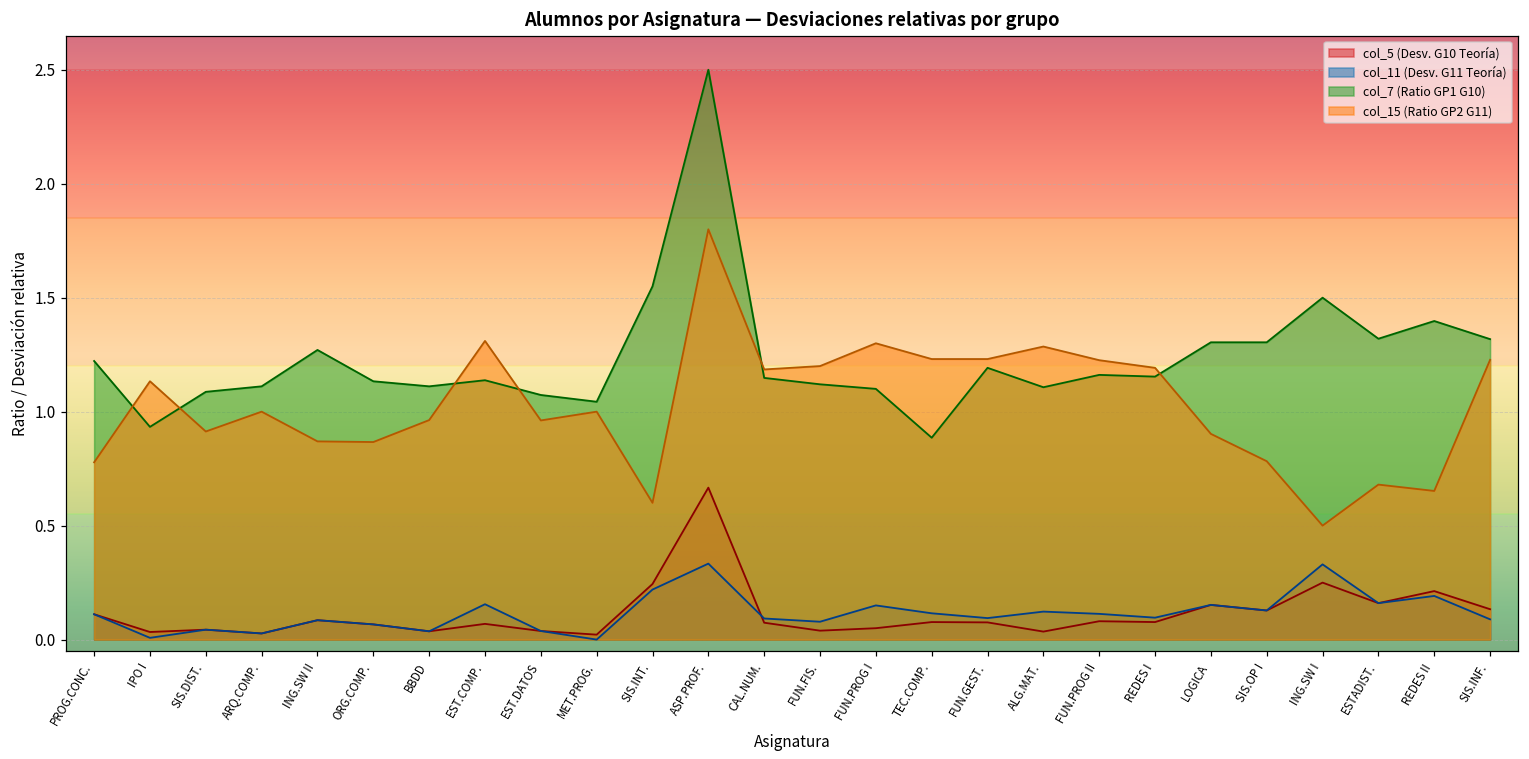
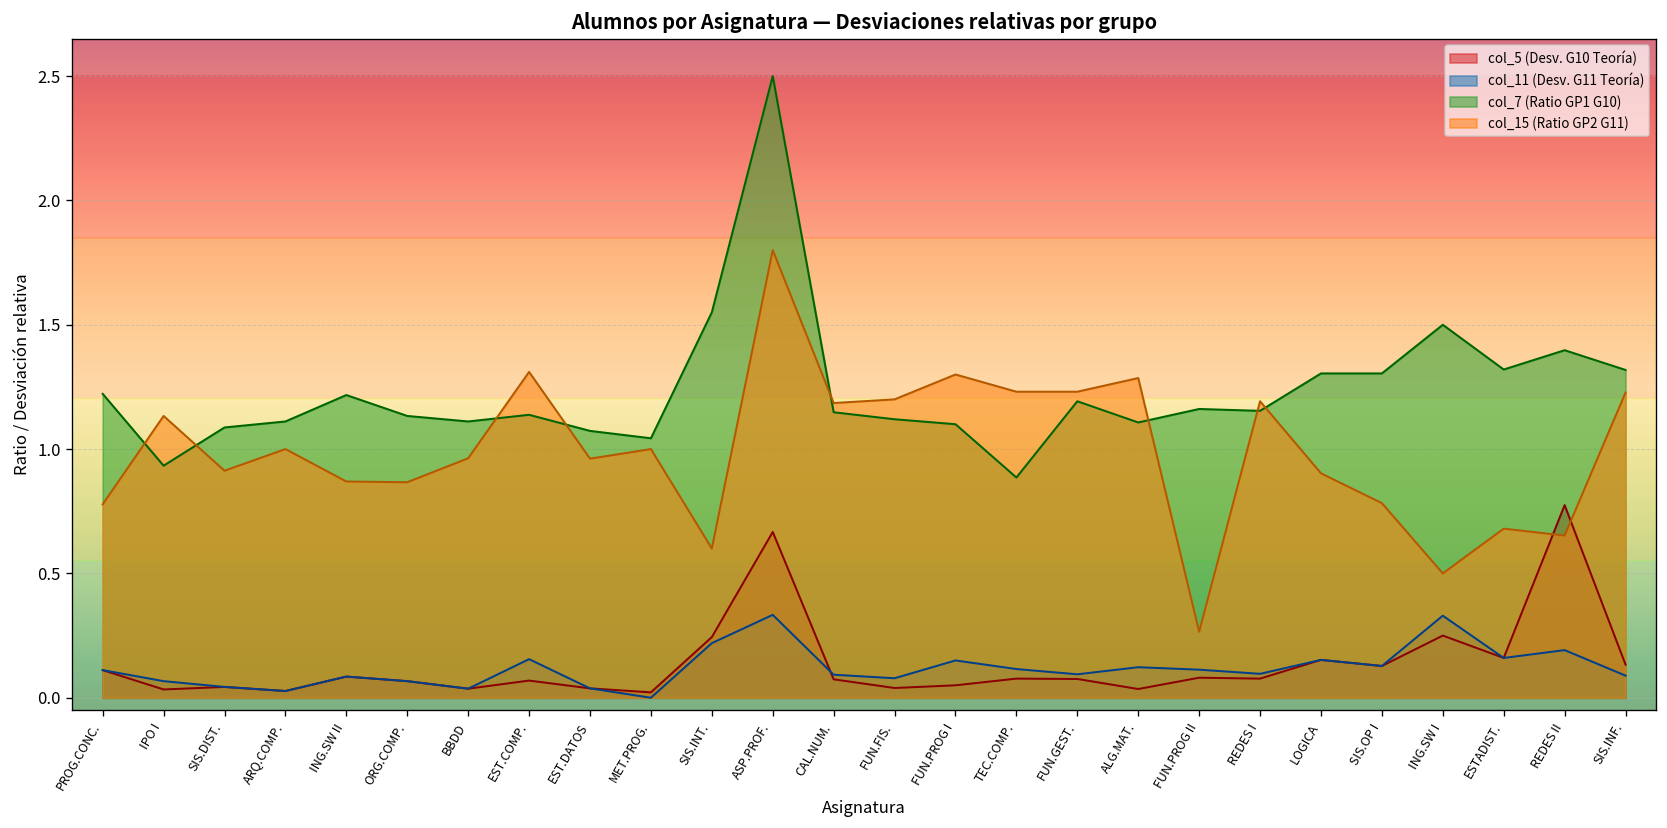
col_11 (Desv. G11 Teoría), IPO I: 0.01 -> 0.07
col_7 (Ratio GP1 G10), ING.SW II: 1.27 -> 1.22
col_15 (Ratio GP2 G11), FUN.PROG II: 1.23 -> 0.27
col_5 (Desv. G10 Teoría), REDES II: 0.21 -> 0.77
